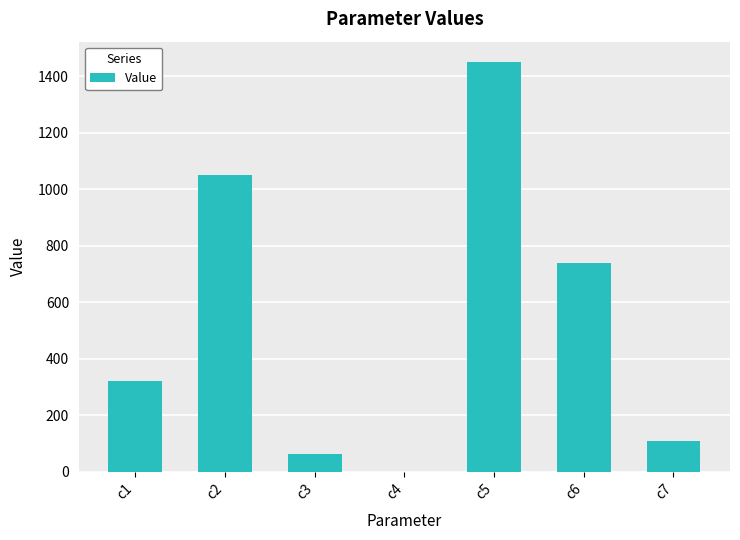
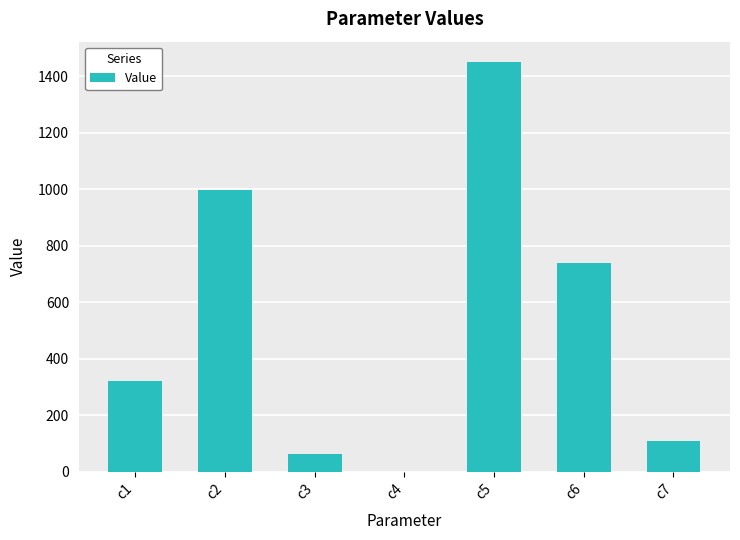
c2: 1050 -> 1000
